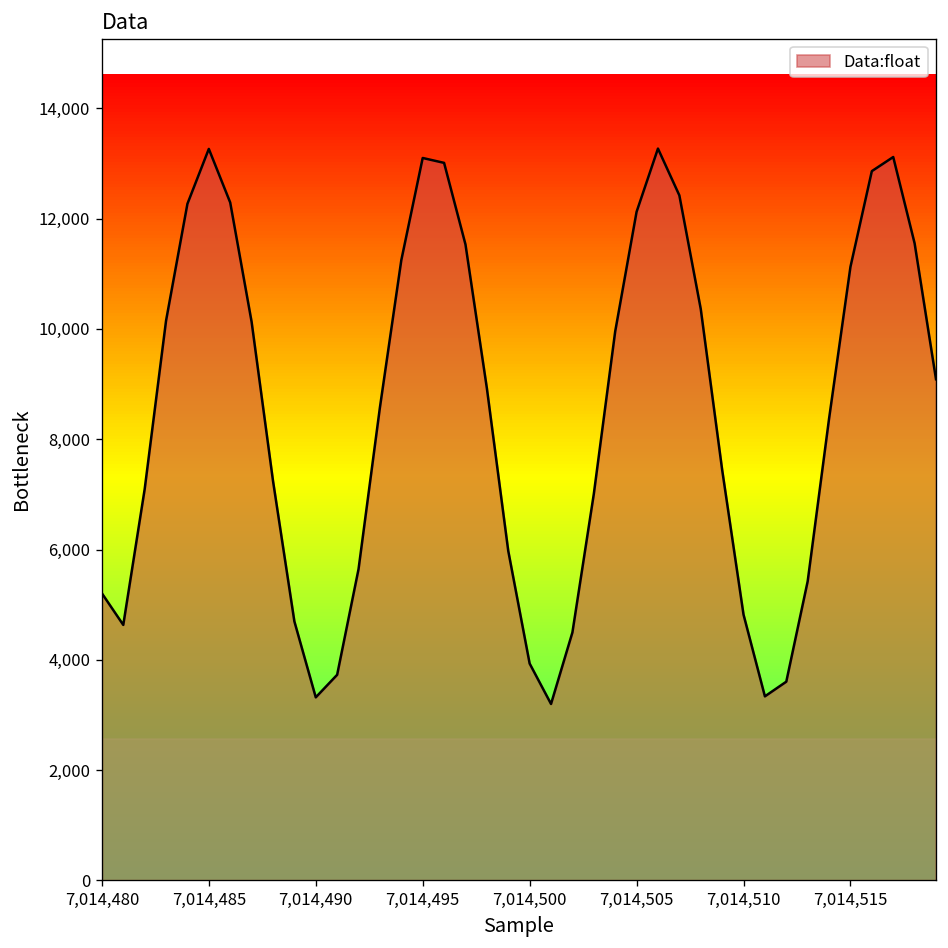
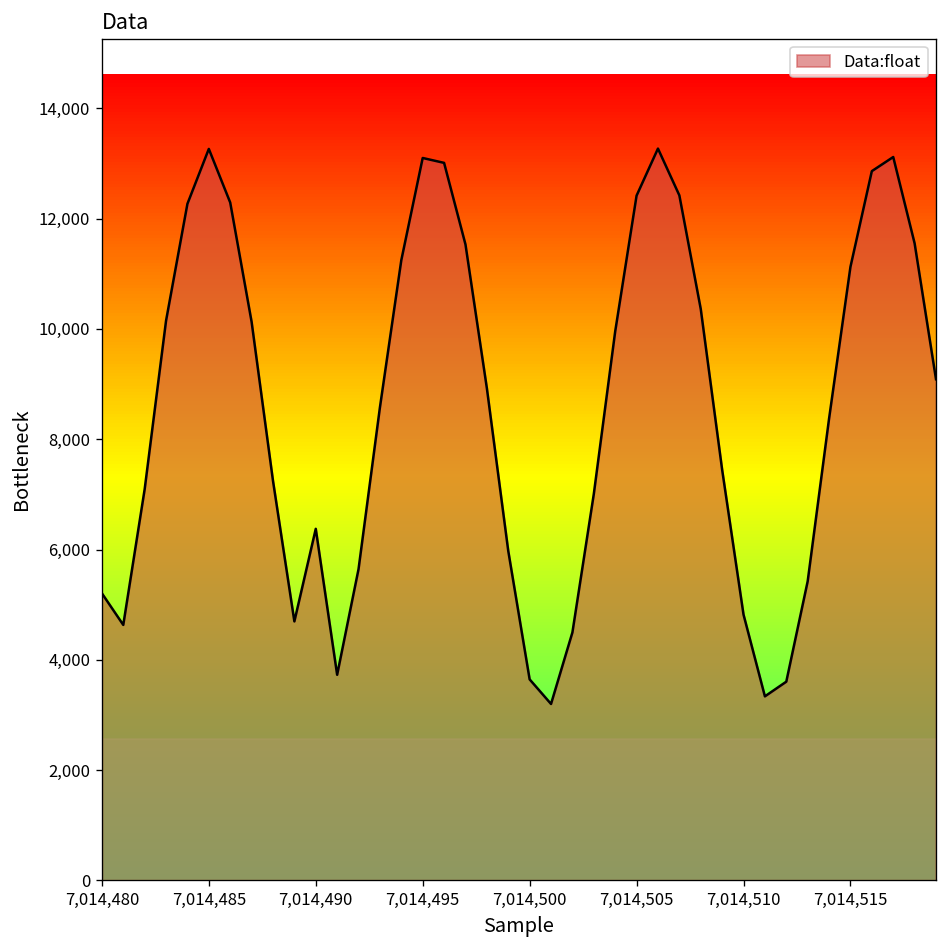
7,014,490: 3,300 -> 6,400
7,014,500: 3,900 -> 3,600
7,014,505: 12,100 -> 12,400
